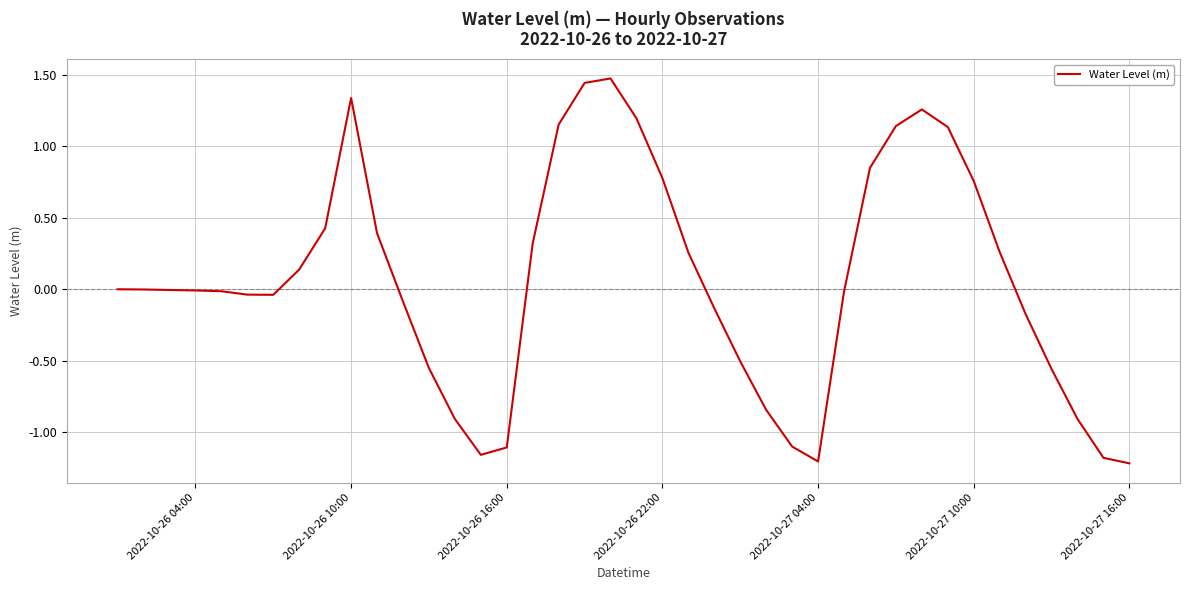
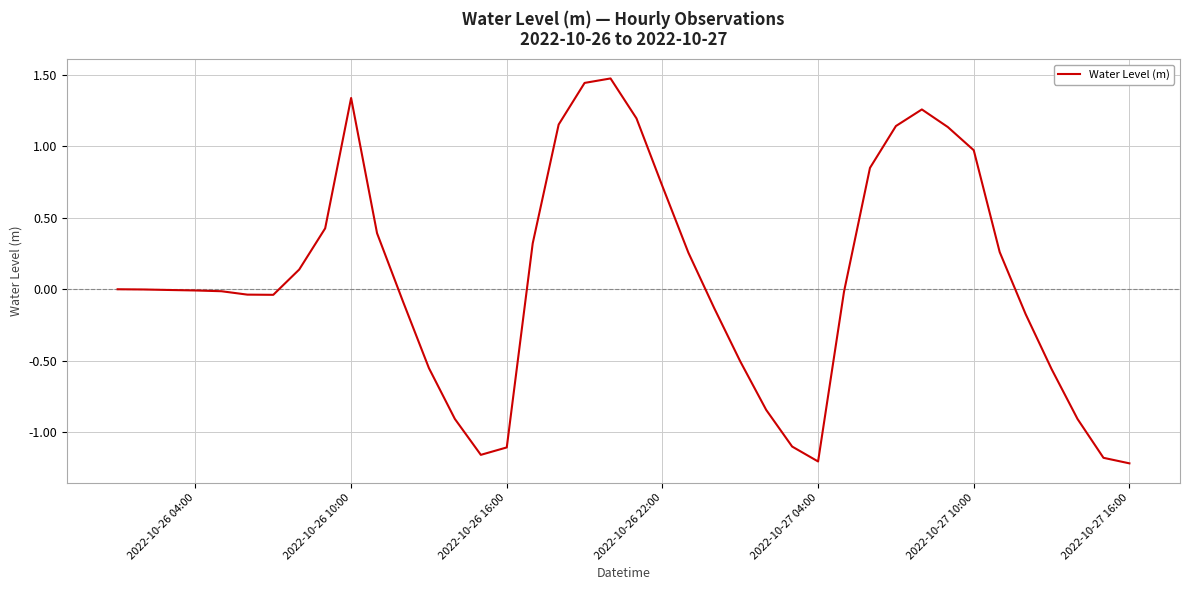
2022-10-26 22:00: 0.78 -> 0.72
2022-10-27 10:00: 0.76 -> 0.97
